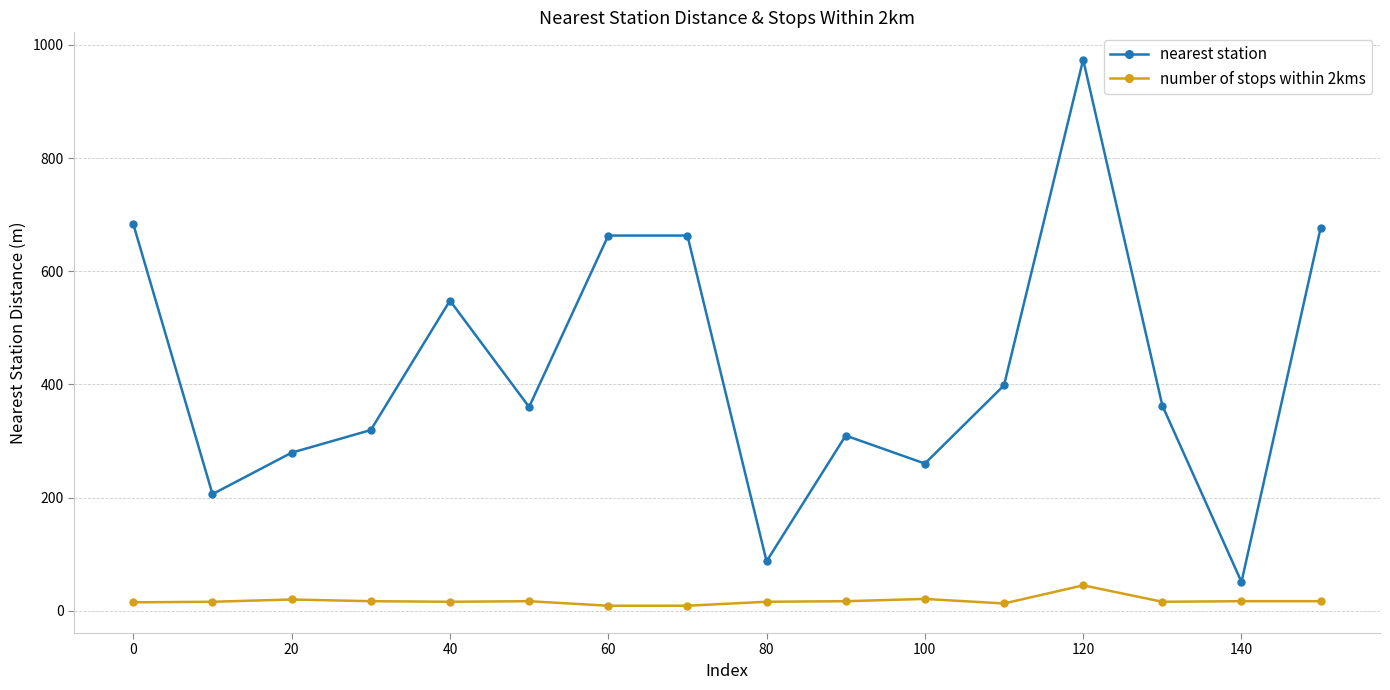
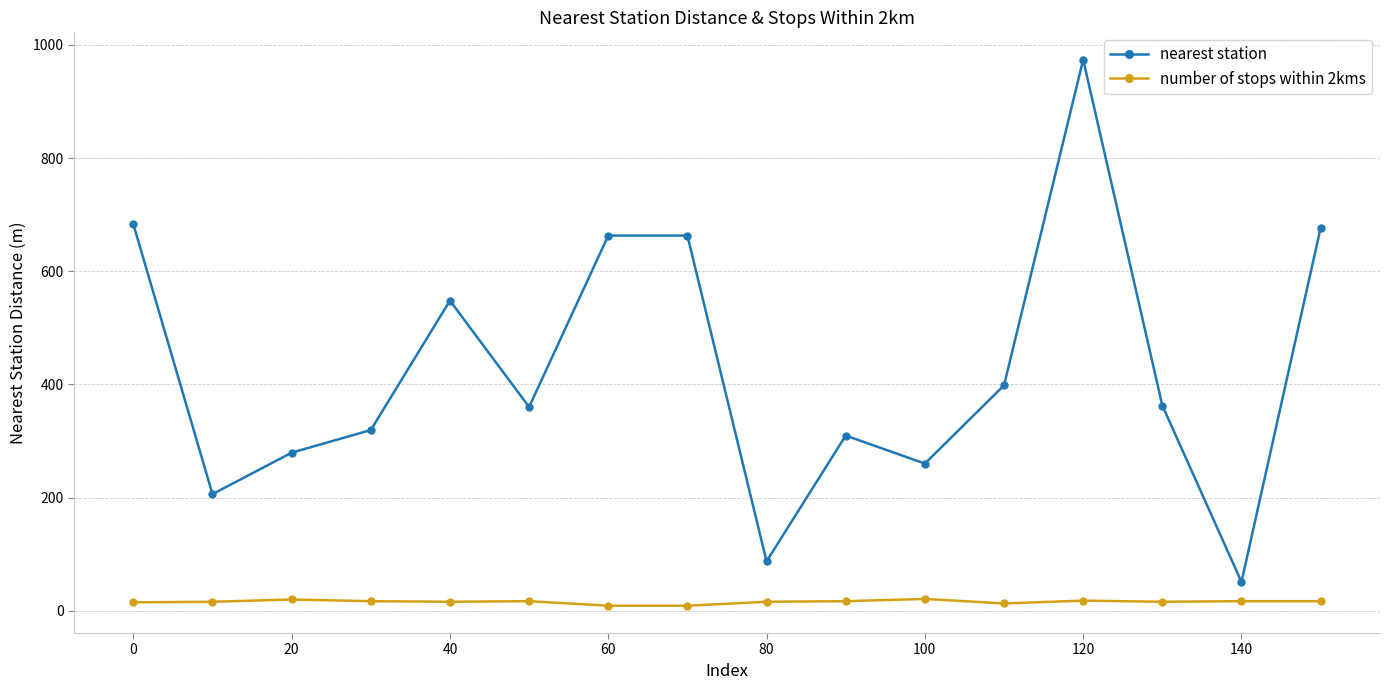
number of stops within 2kms, 120: 50 -> 20
